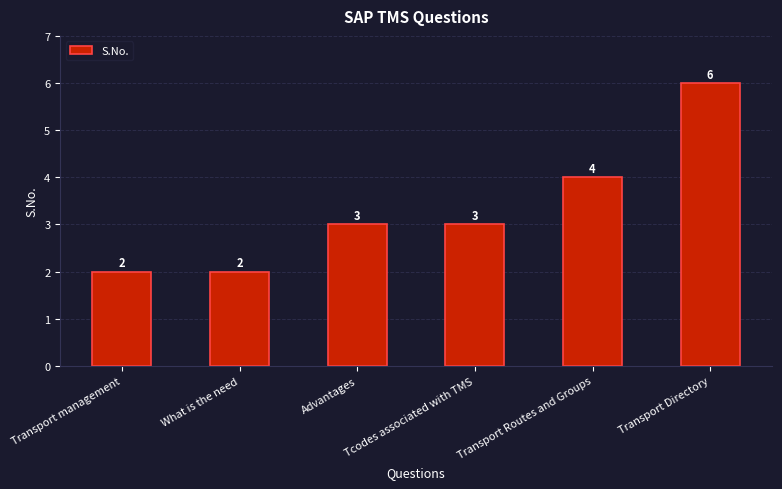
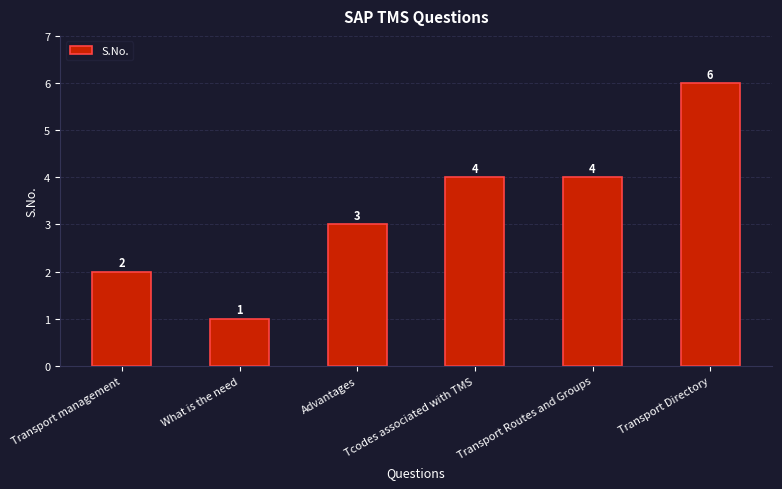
What is the need: 2 -> 1
Tcodes associated with TMS: 3 -> 4
